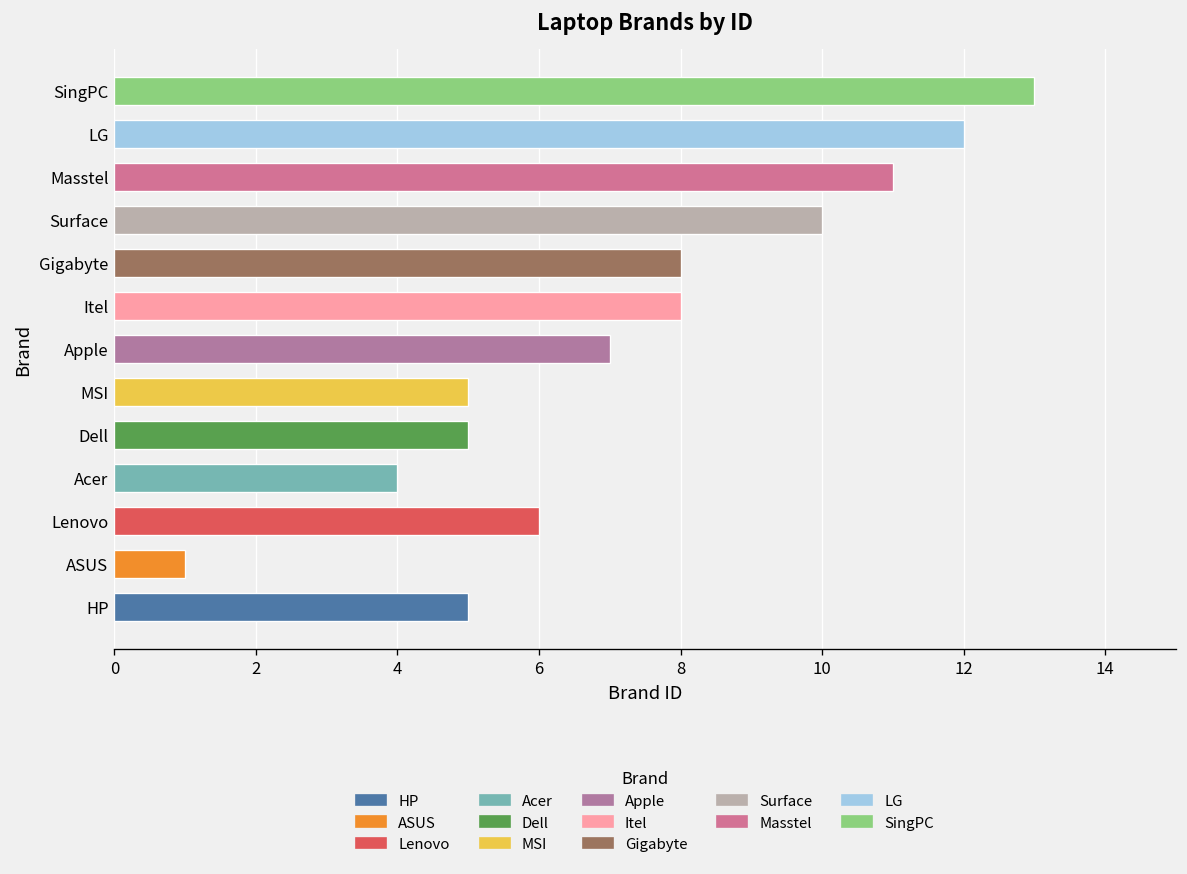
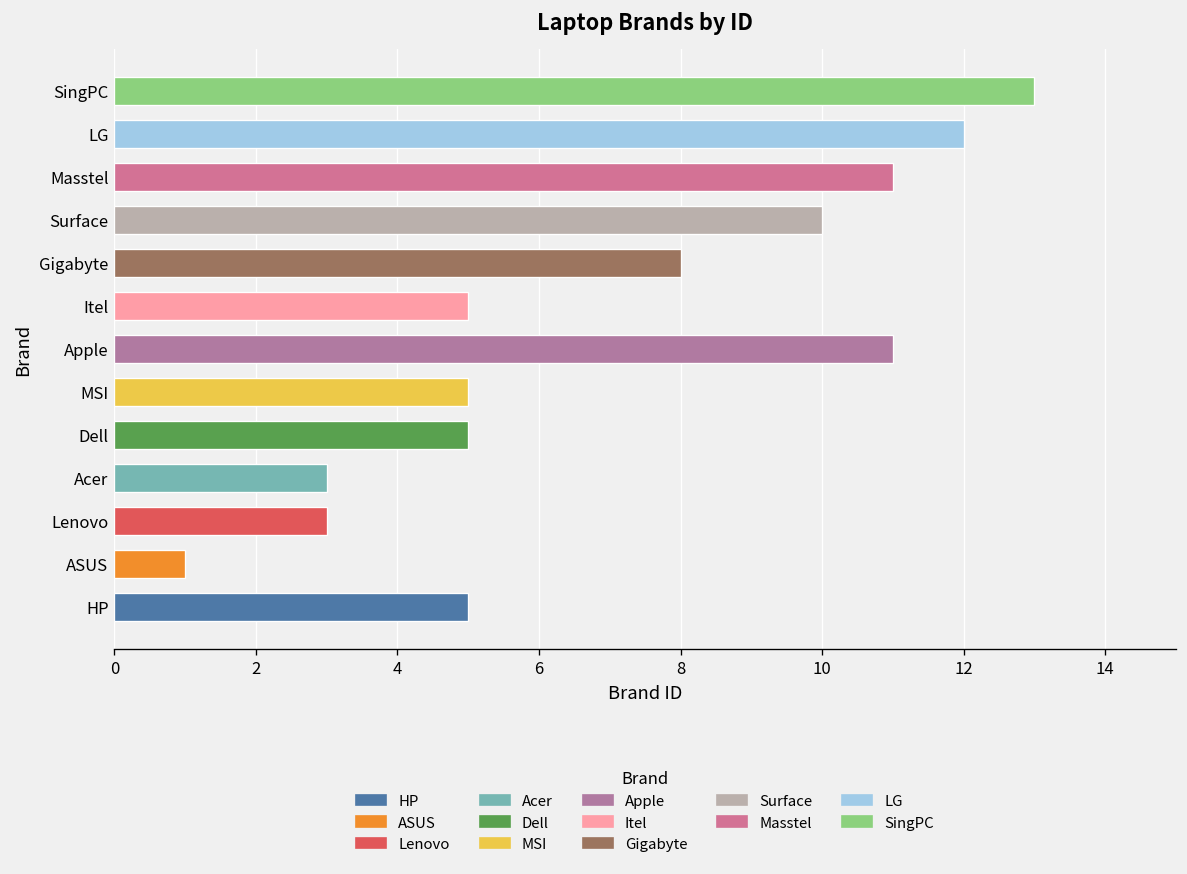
Itel: 8 -> 5
Apple: 7 -> 11
Acer: 4 -> 3
Lenovo: 6 -> 3
